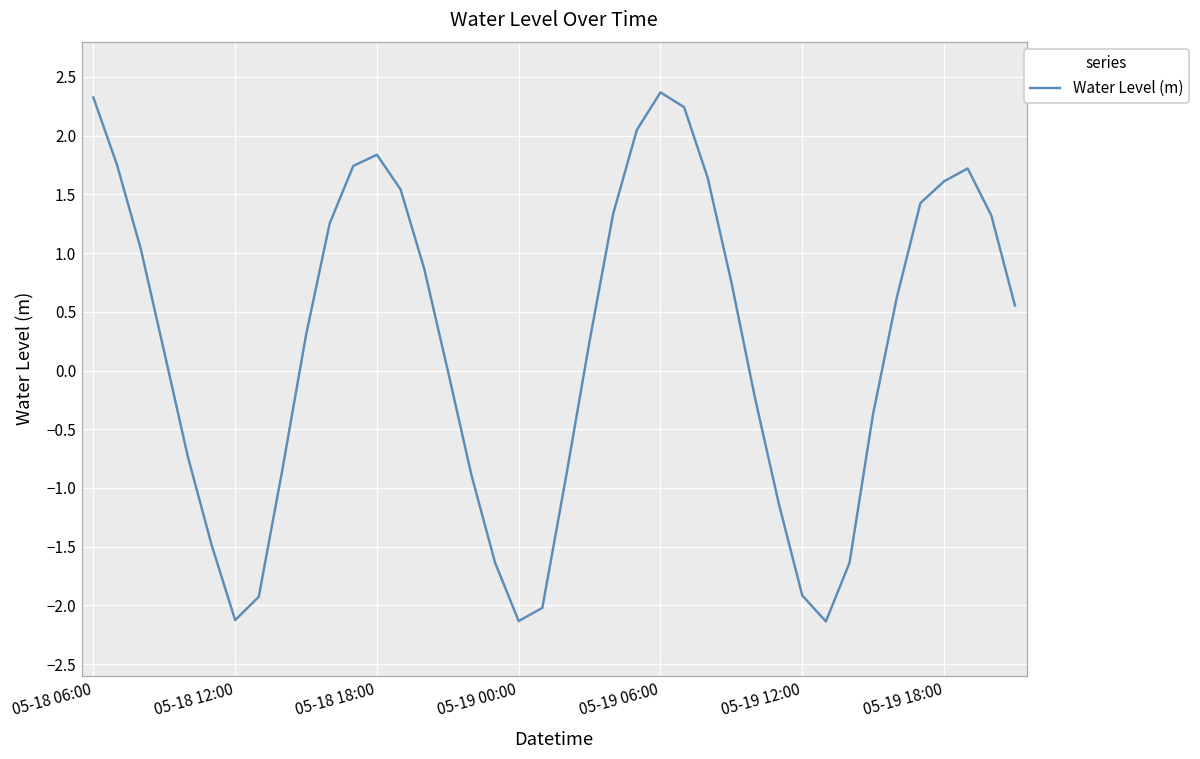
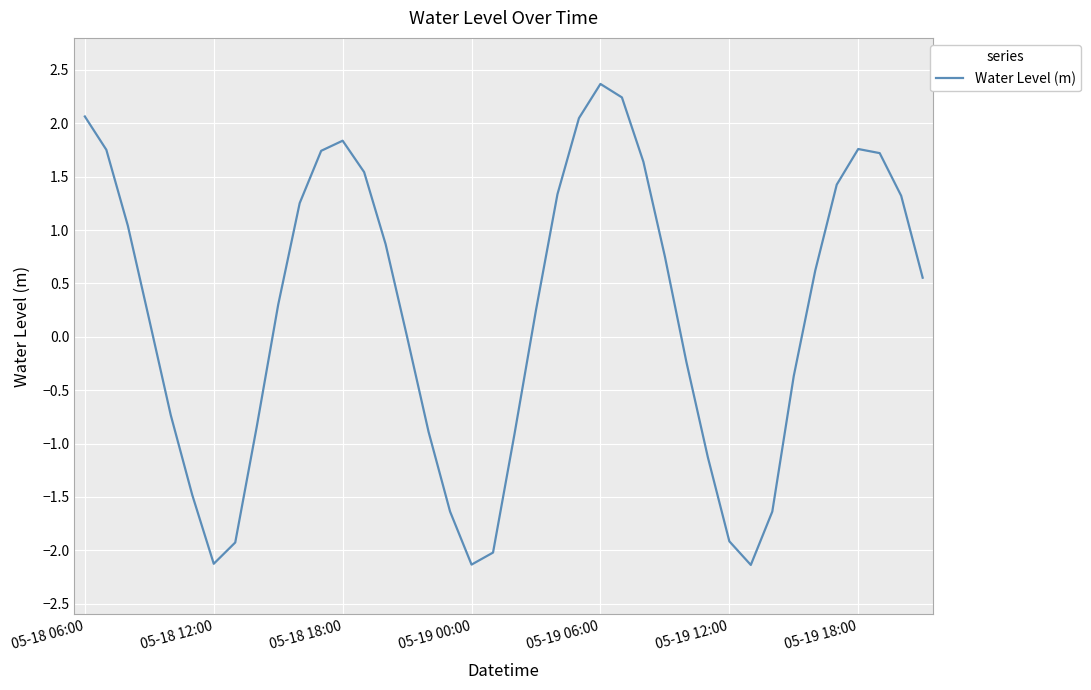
05-18 06:00: 2.33 -> 2.06
05-19 18:00: 1.61 -> 1.76
